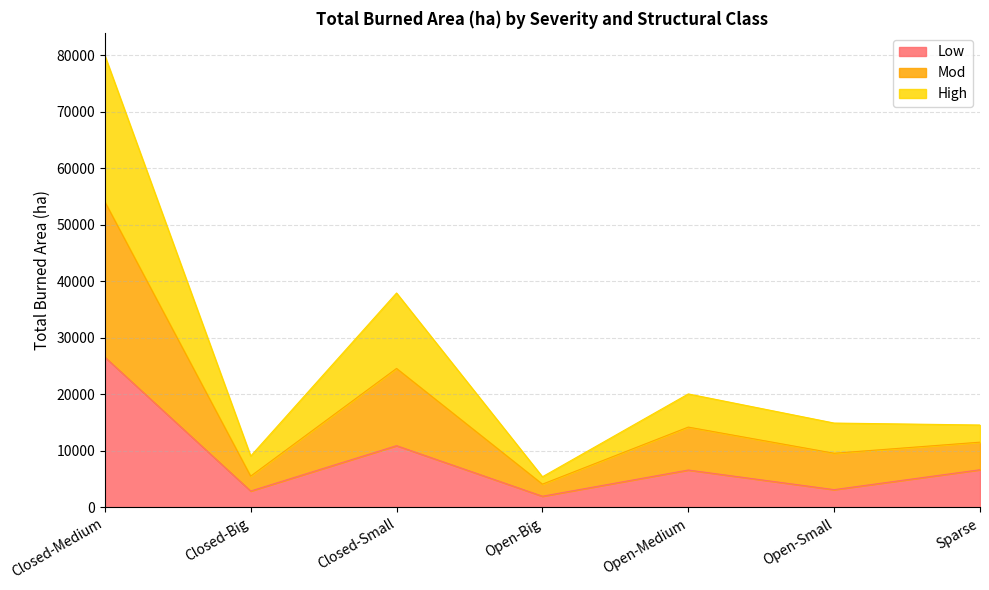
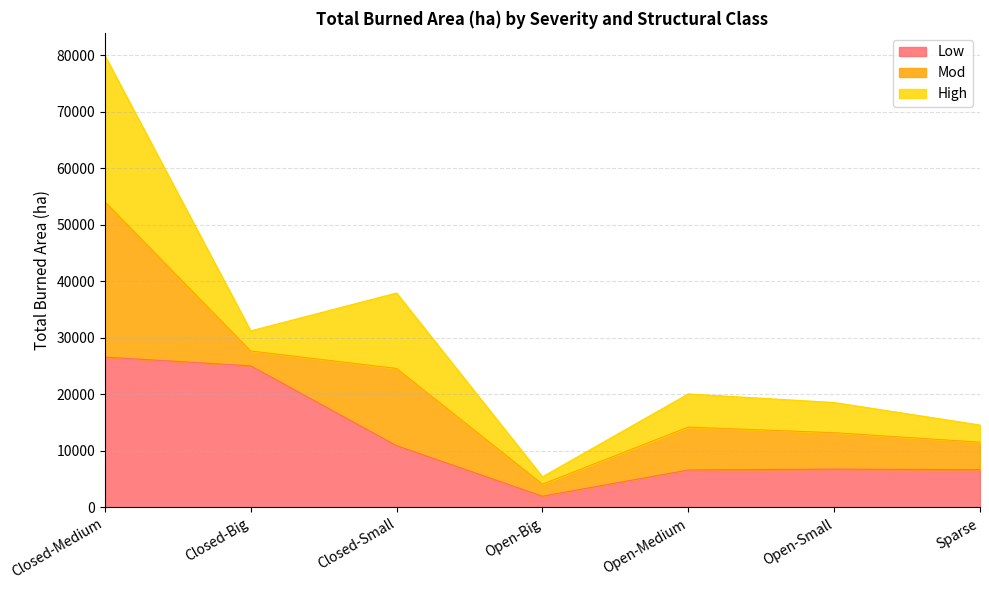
Low, Closed-Big: 3000 -> 25000
Low, Open-Small: 3000 -> 7000
